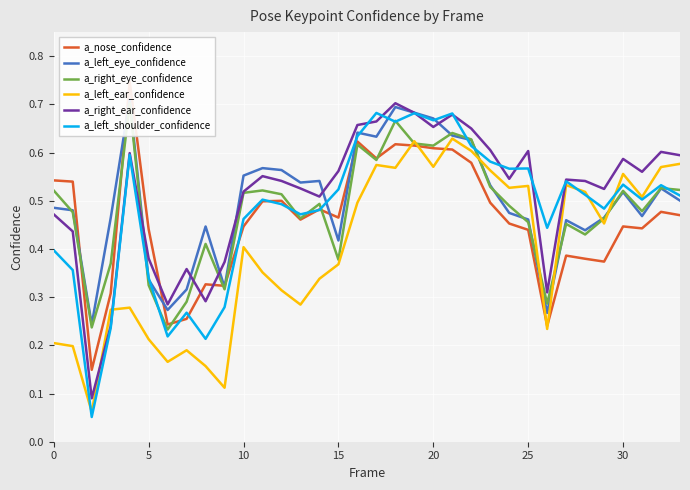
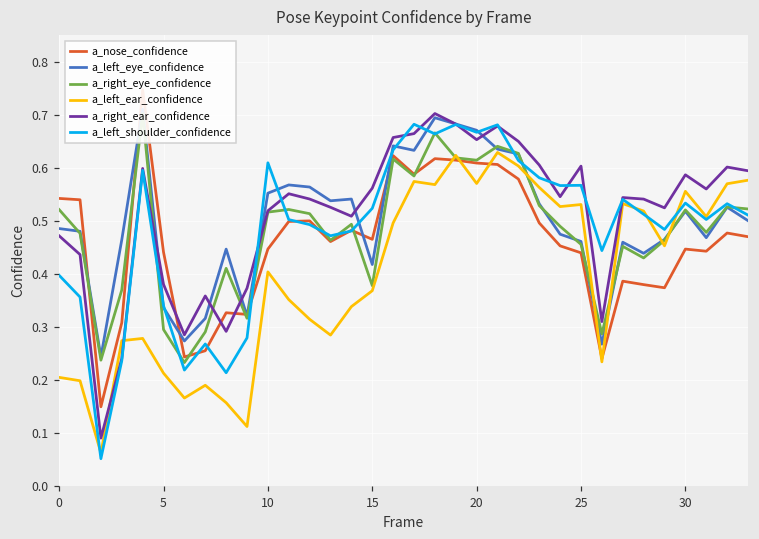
a_right_eye_confidence, 5: 0.32 -> 0.29
a_left_shoulder_confidence, 10: 0.46 -> 0.61
